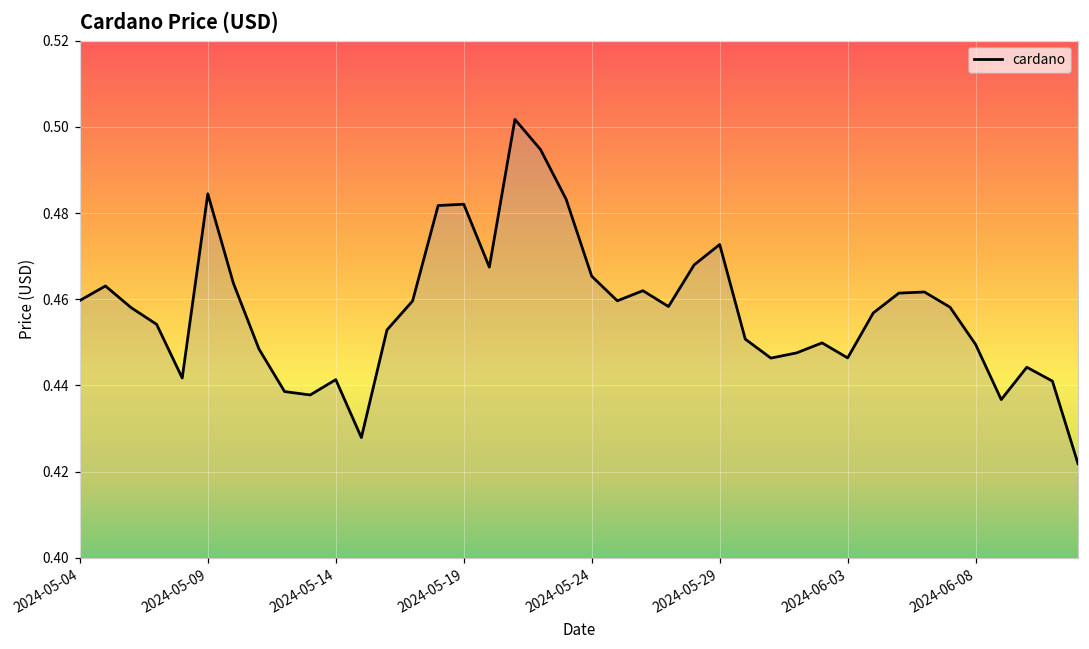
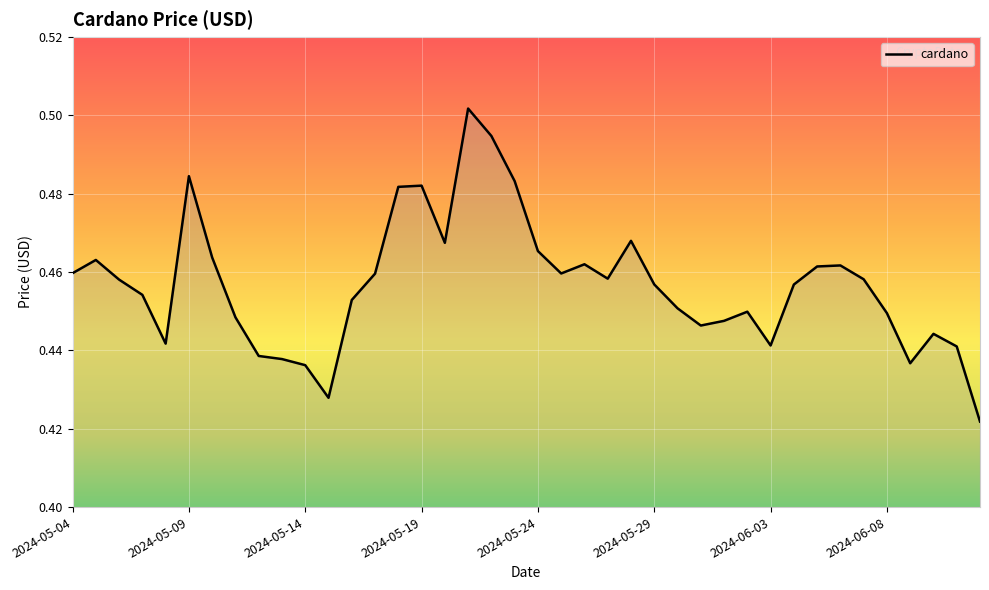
2024-05-14: 0.441 -> 0.436
2024-05-29: 0.473 -> 0.457
2024-06-03: 0.446 -> 0.441
